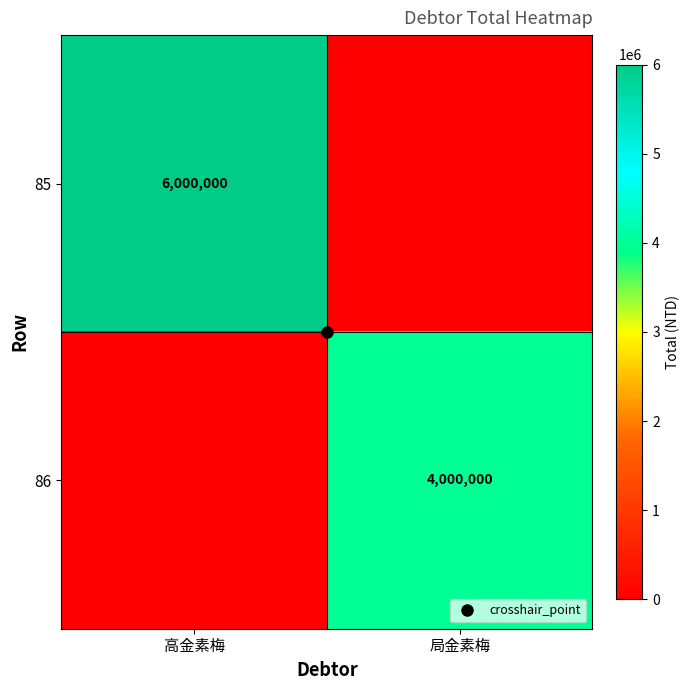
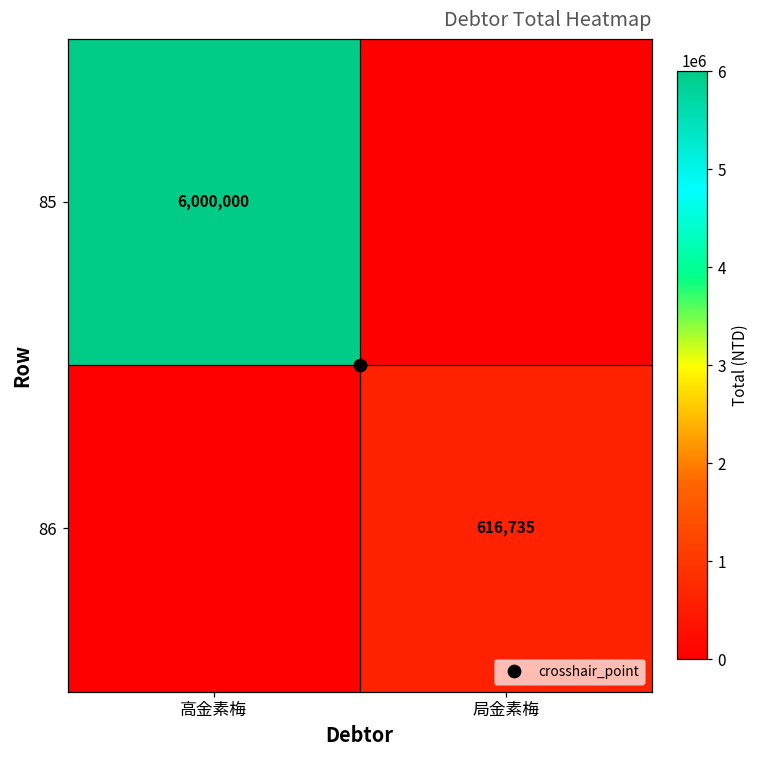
86, 局金素梅: 4,000,000 -> 616,735
